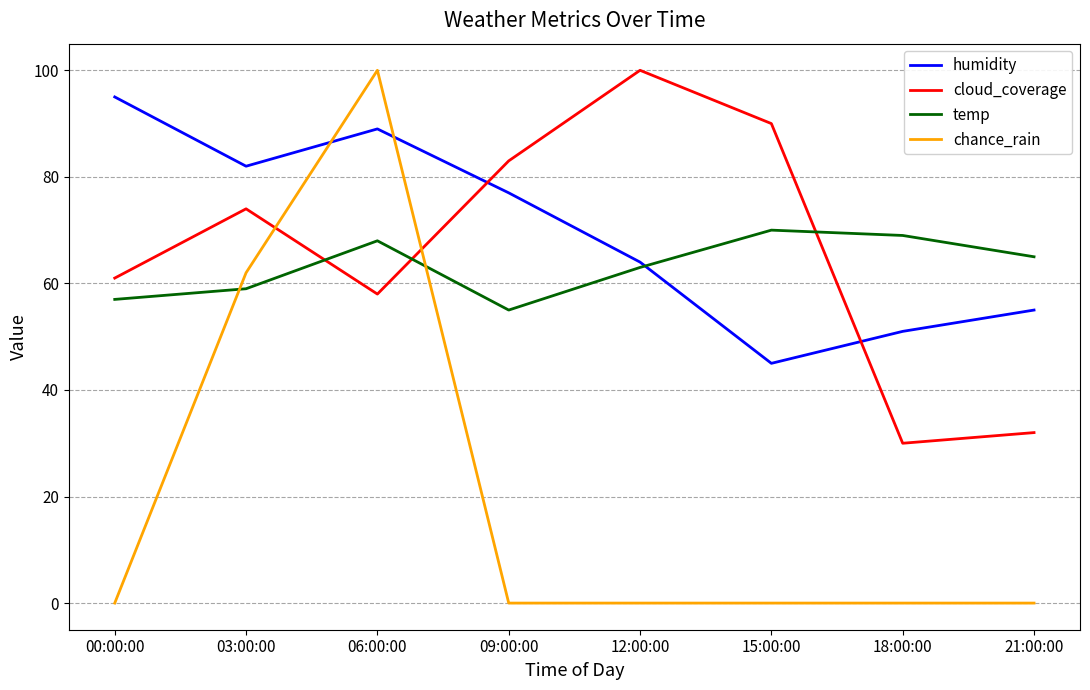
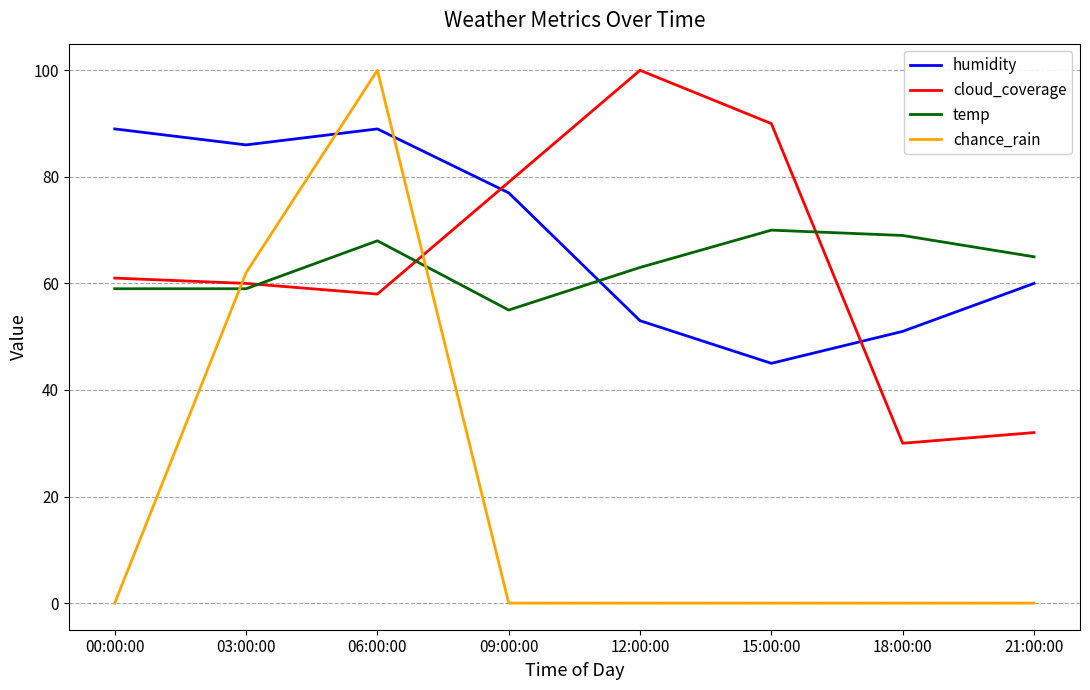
humidity, 00:00:00: 95 -> 89
temp, 00:00:00: 57 -> 59
humidity, 03:00:00: 82 -> 86
cloud_coverage, 03:00:00: 74 -> 60
cloud_coverage, 09:00:00: 83 -> 79
humidity, 12:00:00: 64 -> 53
humidity, 21:00:00: 55 -> 60
